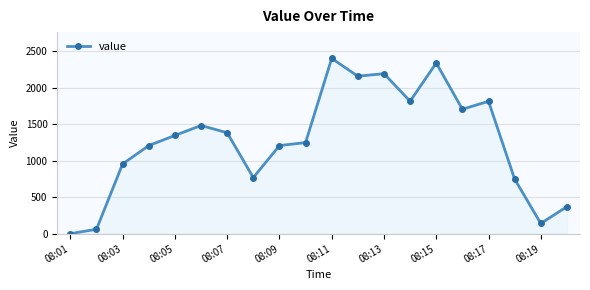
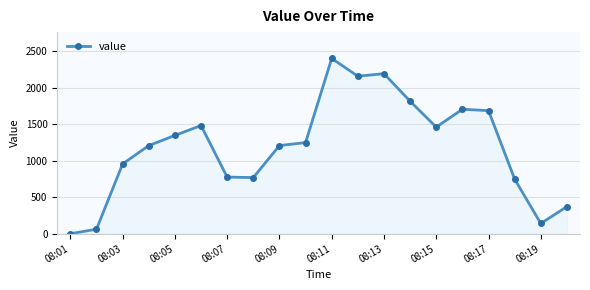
08:07: 1400 -> 800
08:15: 2300 -> 1500
08:17: 1800 -> 1700
